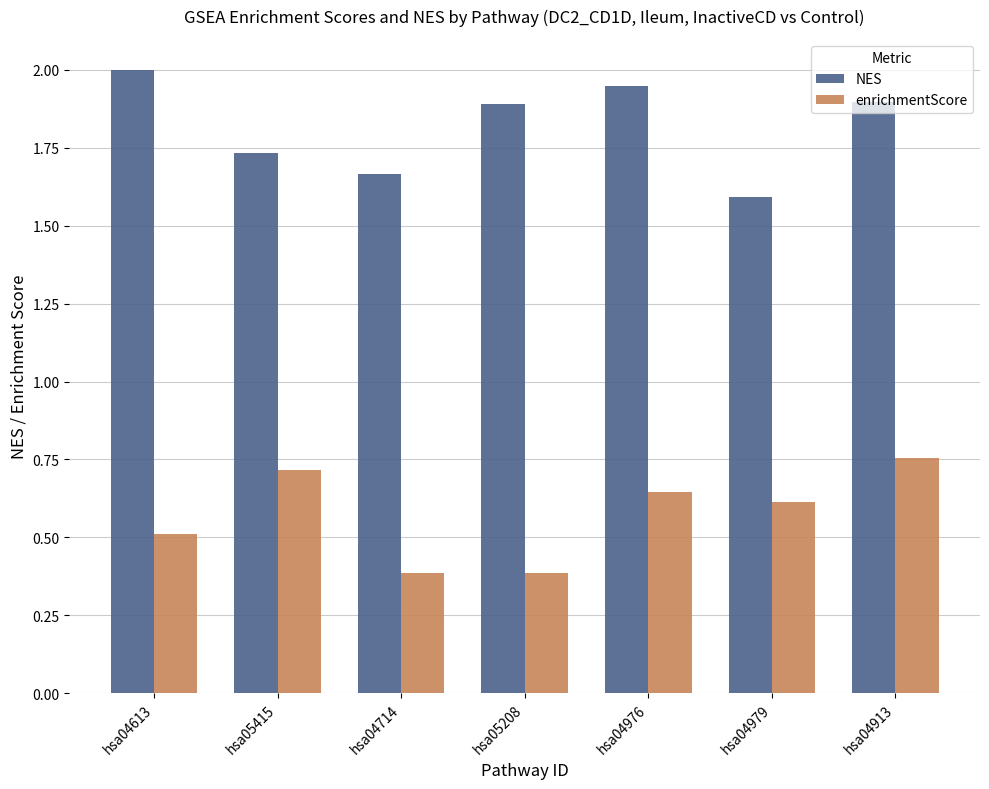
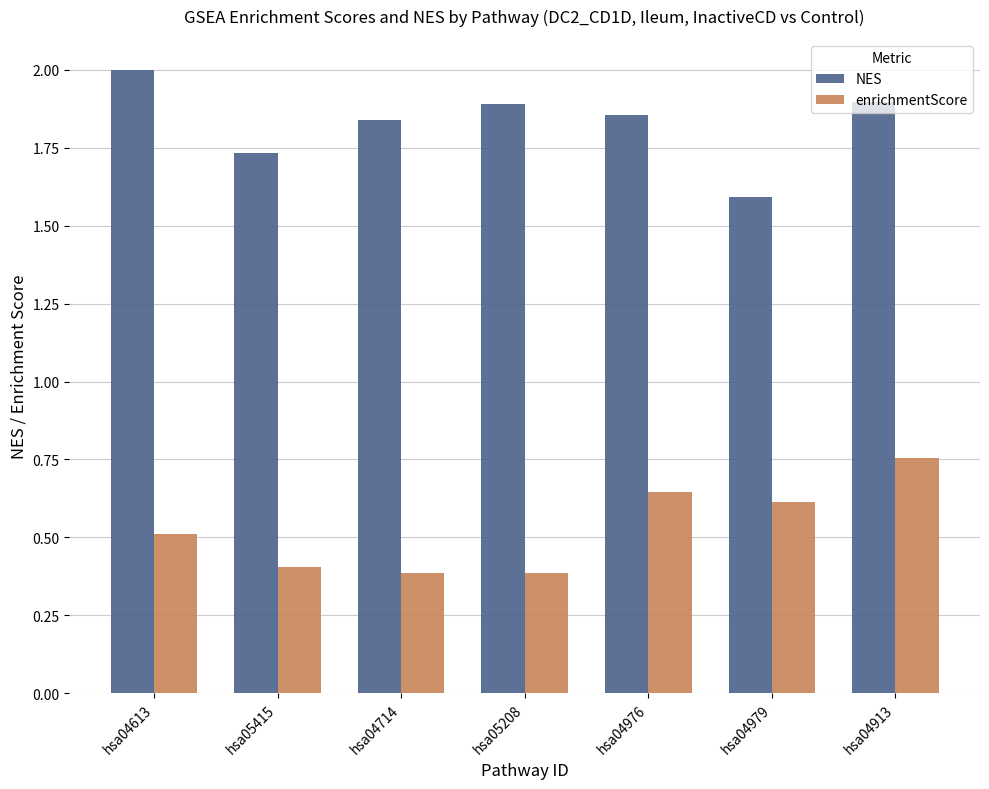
enrichmentScore, hsa05415: 0.72 -> 0.40
NES, hsa04714: 1.67 -> 1.84
NES, hsa04976: 1.95 -> 1.86
